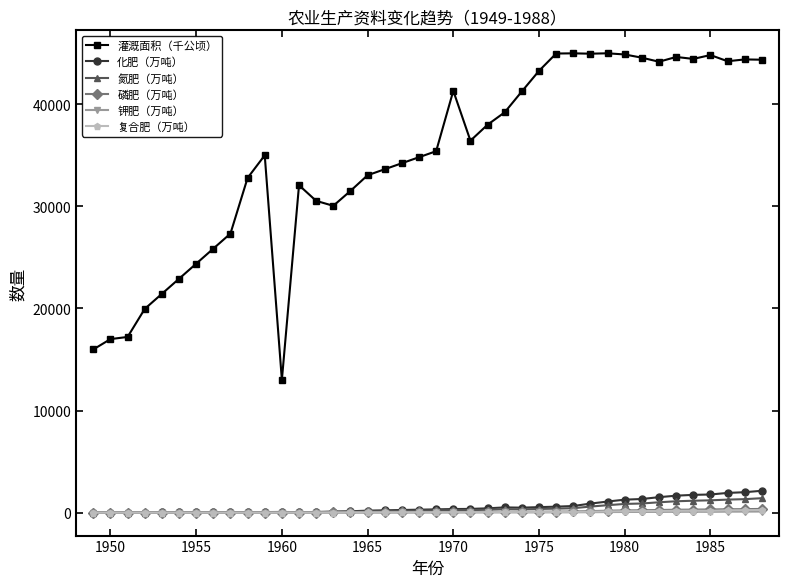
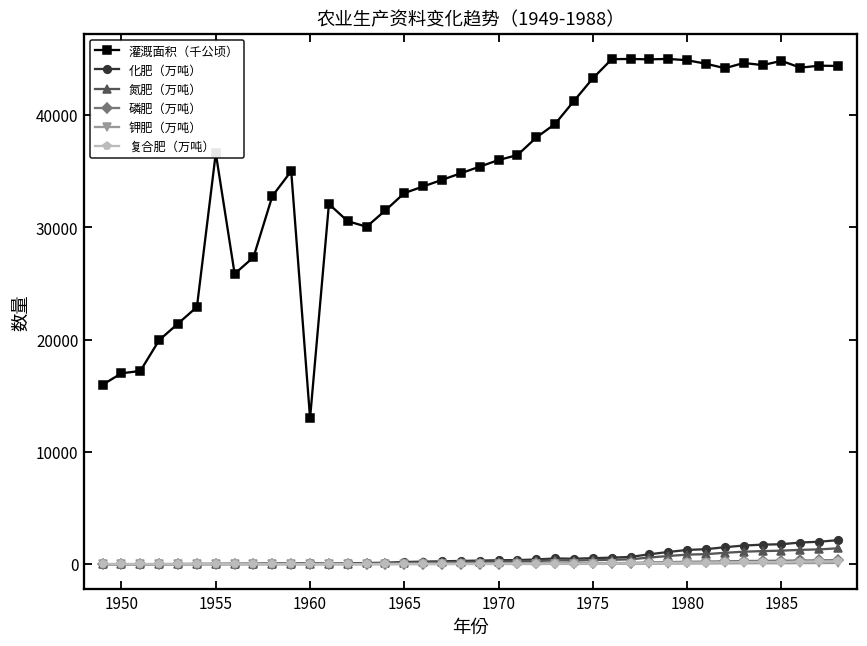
灌溉面积（千公顷）, 1955: 24400 -> 36600
灌溉面积（千公顷）, 1970: 41300 -> 36000
